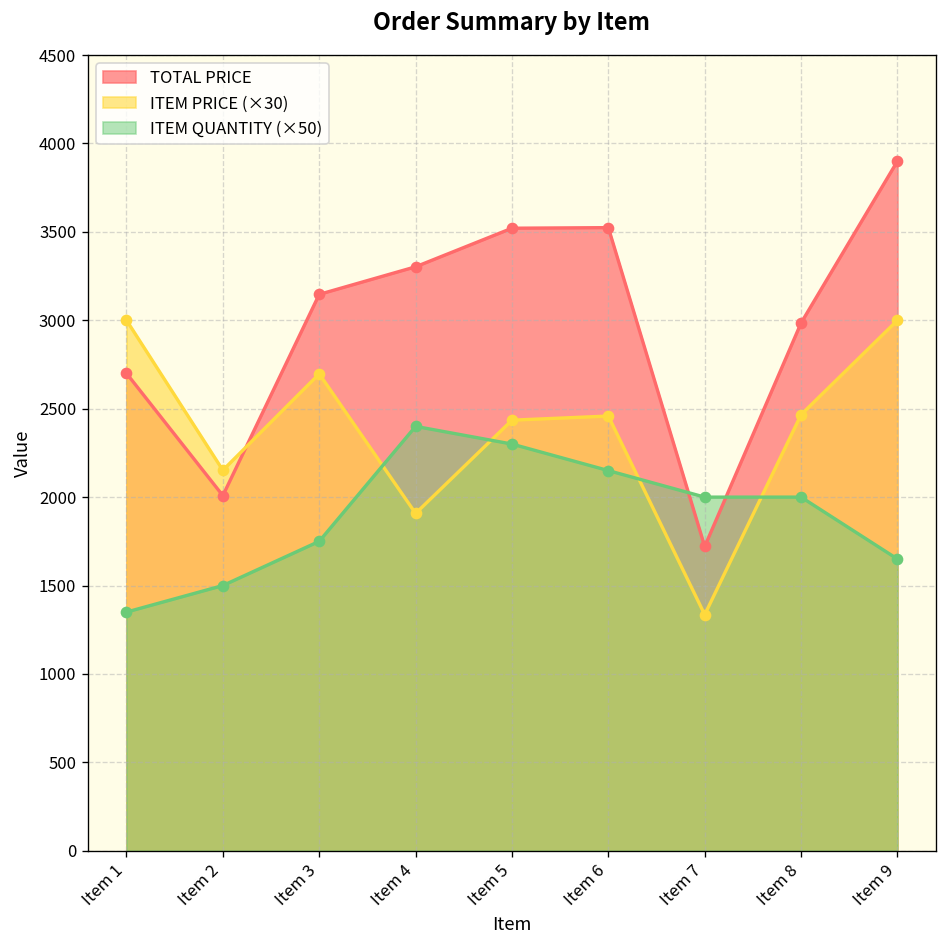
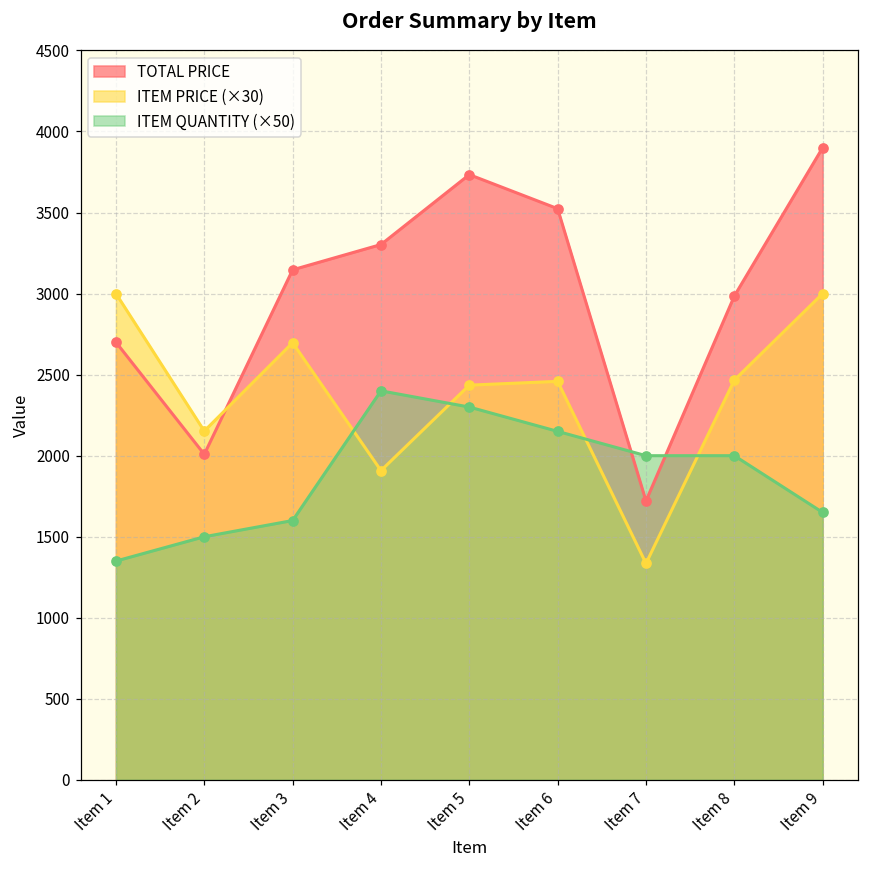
ITEM QUANTITY (×50), Item 3: 1750 -> 1600
TOTAL PRICE, Item 5: 3520 -> 3730
